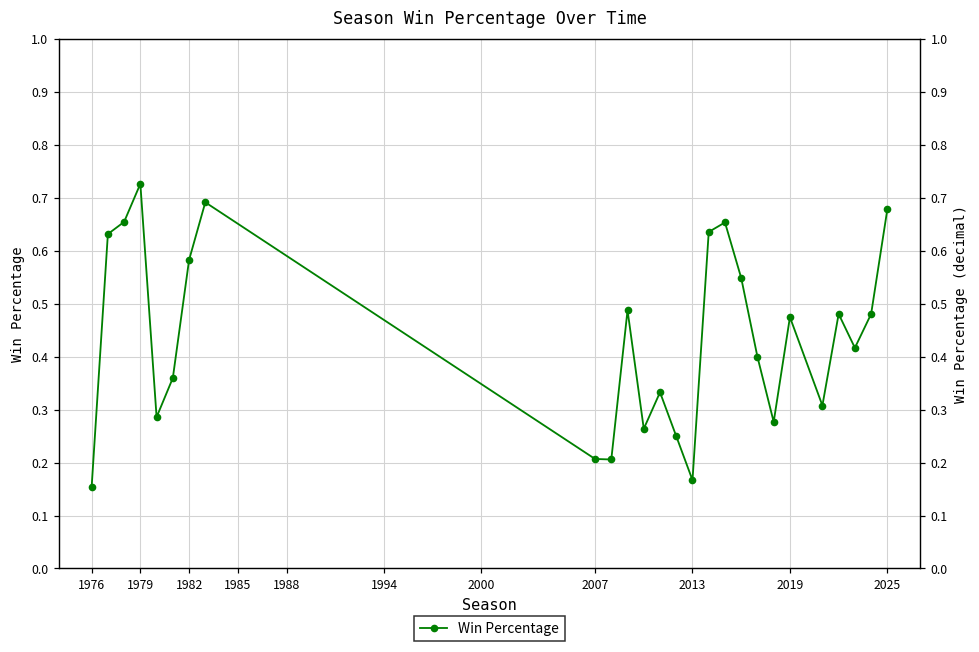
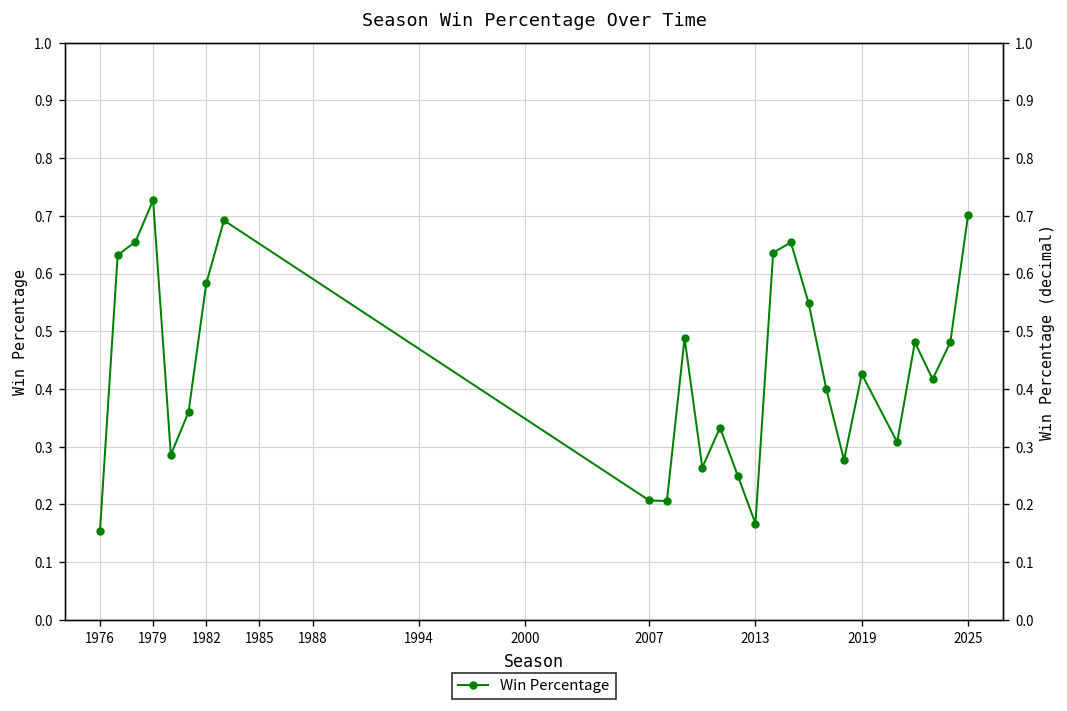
2019: 0.48 -> 0.43
2025: 0.68 -> 0.70
